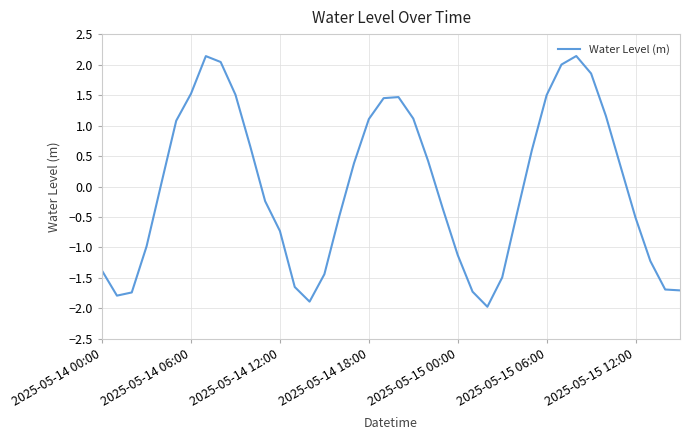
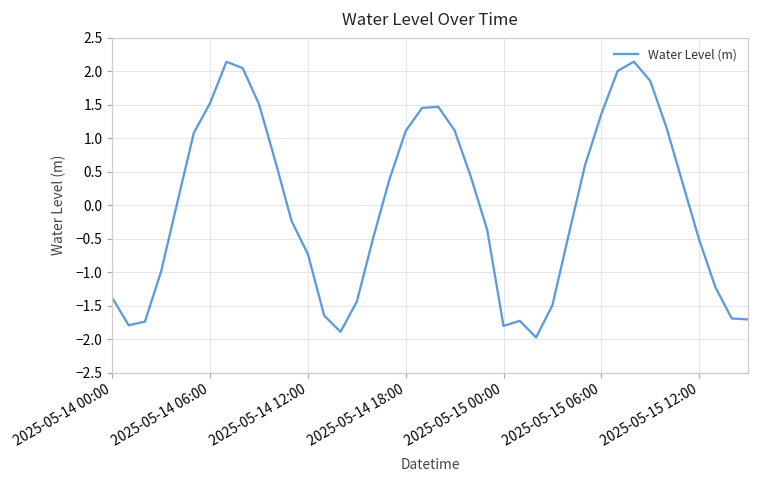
2025-05-15 00:00: -1.1 -> -1.8
2025-05-15 06:00: 1.5 -> 1.4
